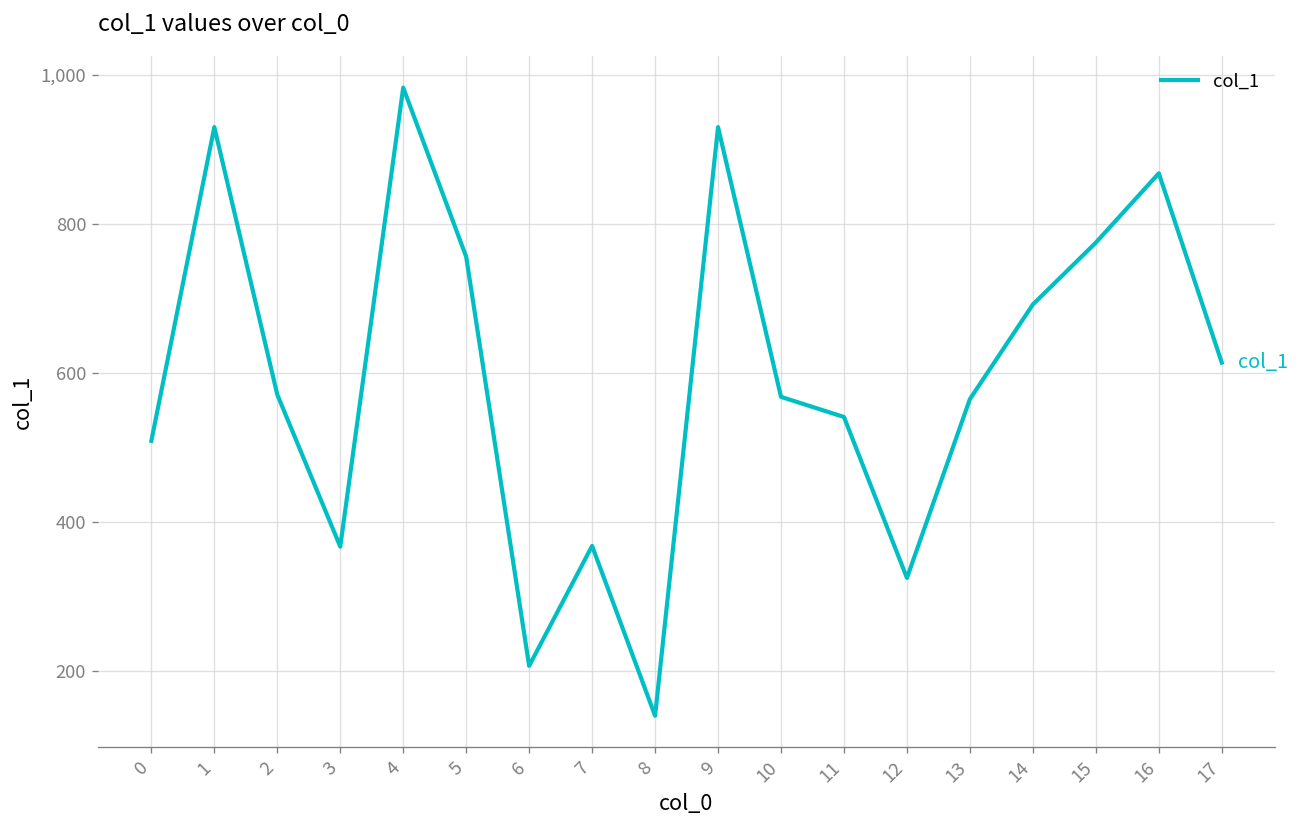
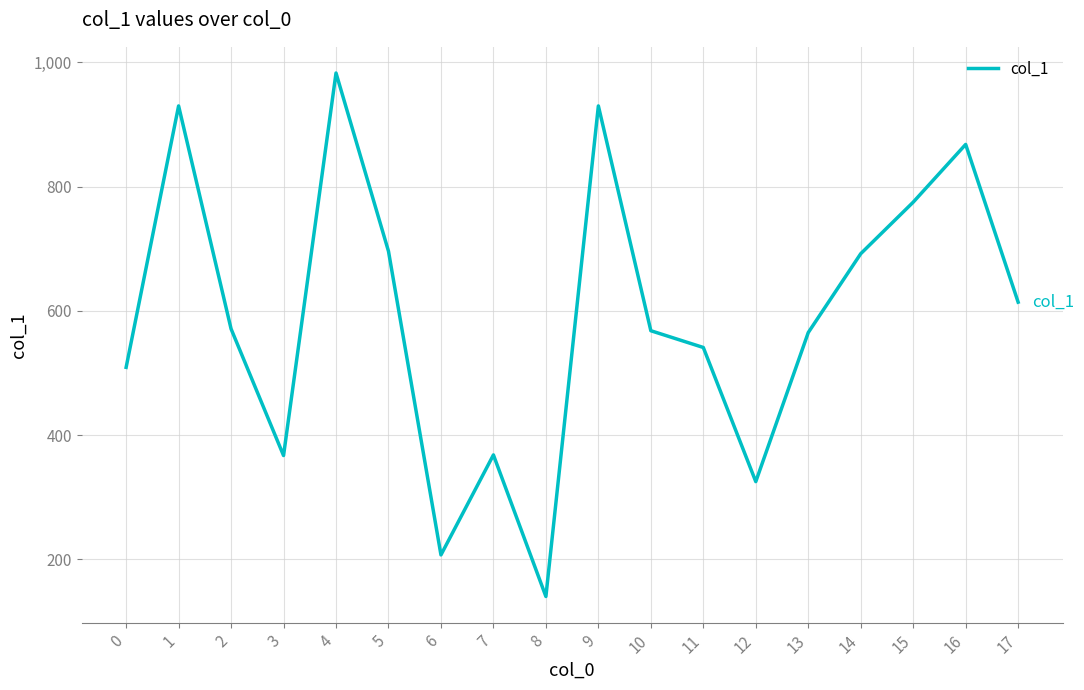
5: 760 -> 700
